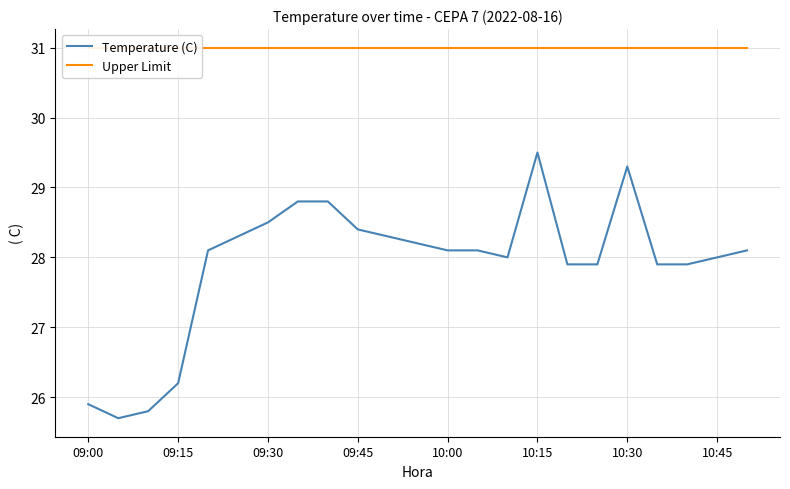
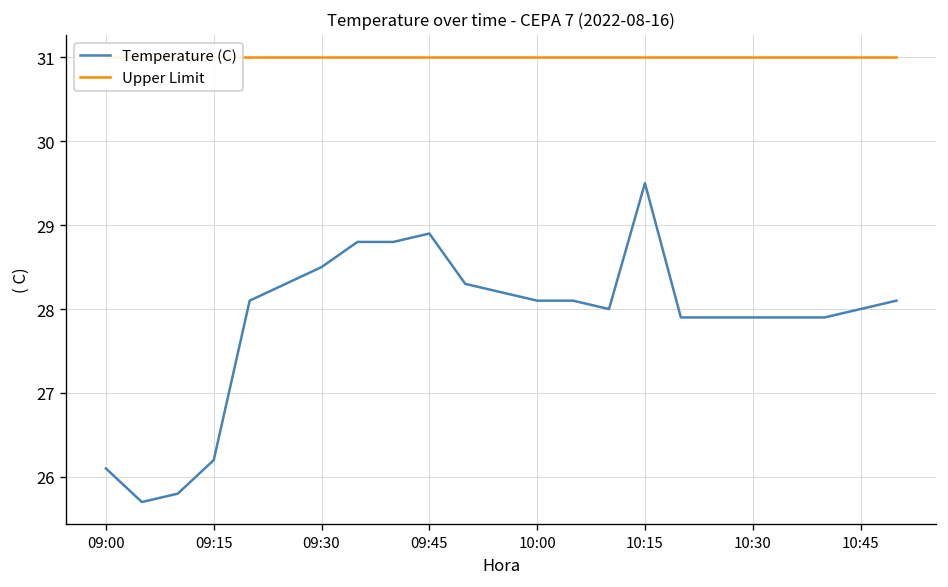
Temperature (C), 09:00: 25.9 -> 26.1
Temperature (C), 09:45: 28.4 -> 28.9
Temperature (C), 10:30: 29.3 -> 27.9
